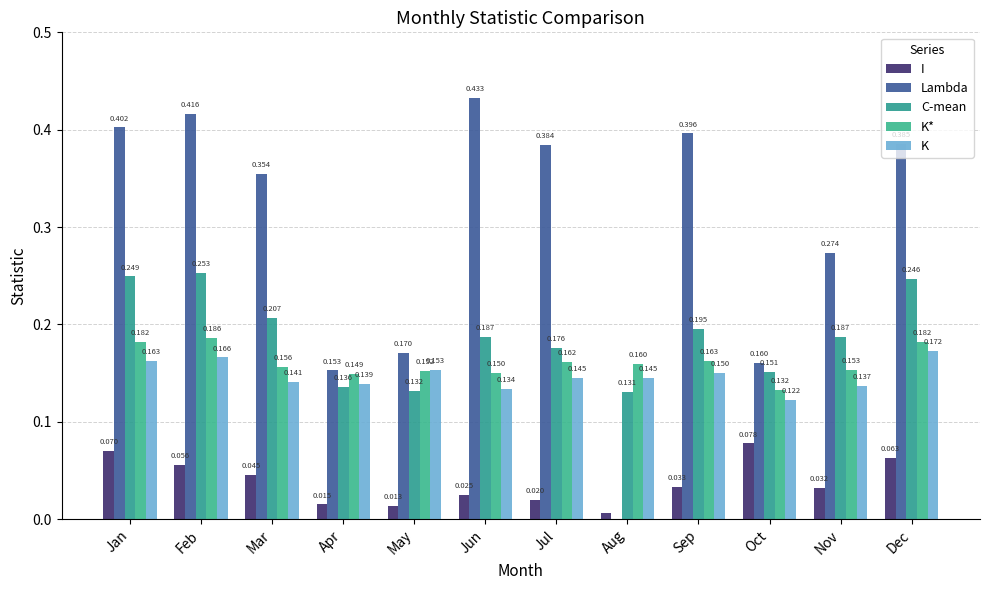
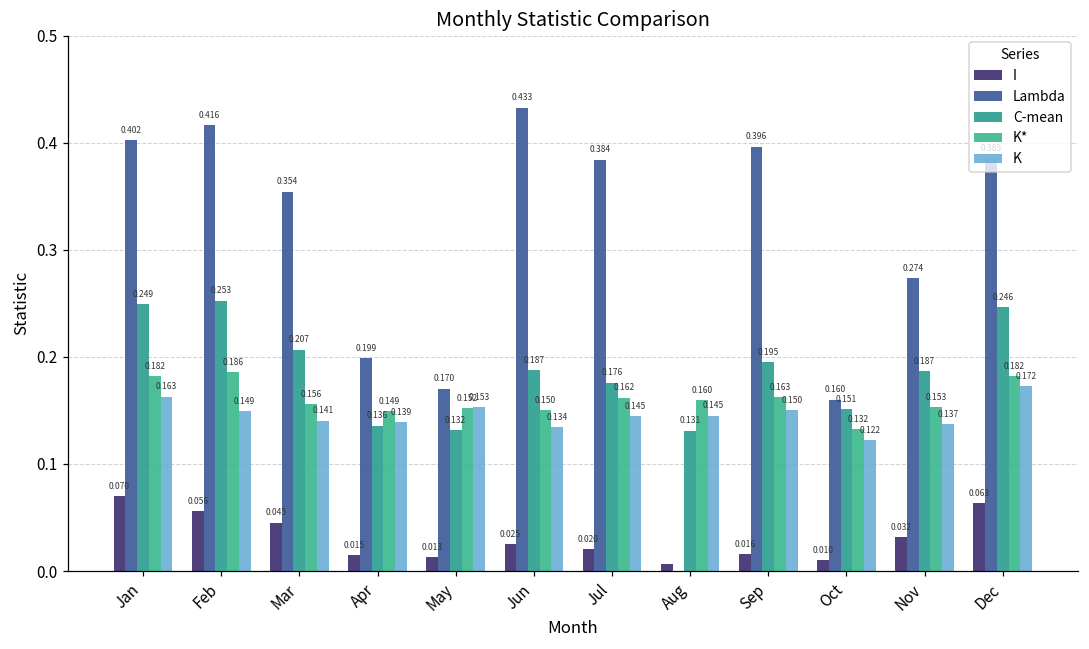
K, Feb: 0.166 -> 0.149
Lambda, Apr: 0.153 -> 0.199
I, Sep: 0.033 -> 0.016
I, Oct: 0.078 -> 0.010
